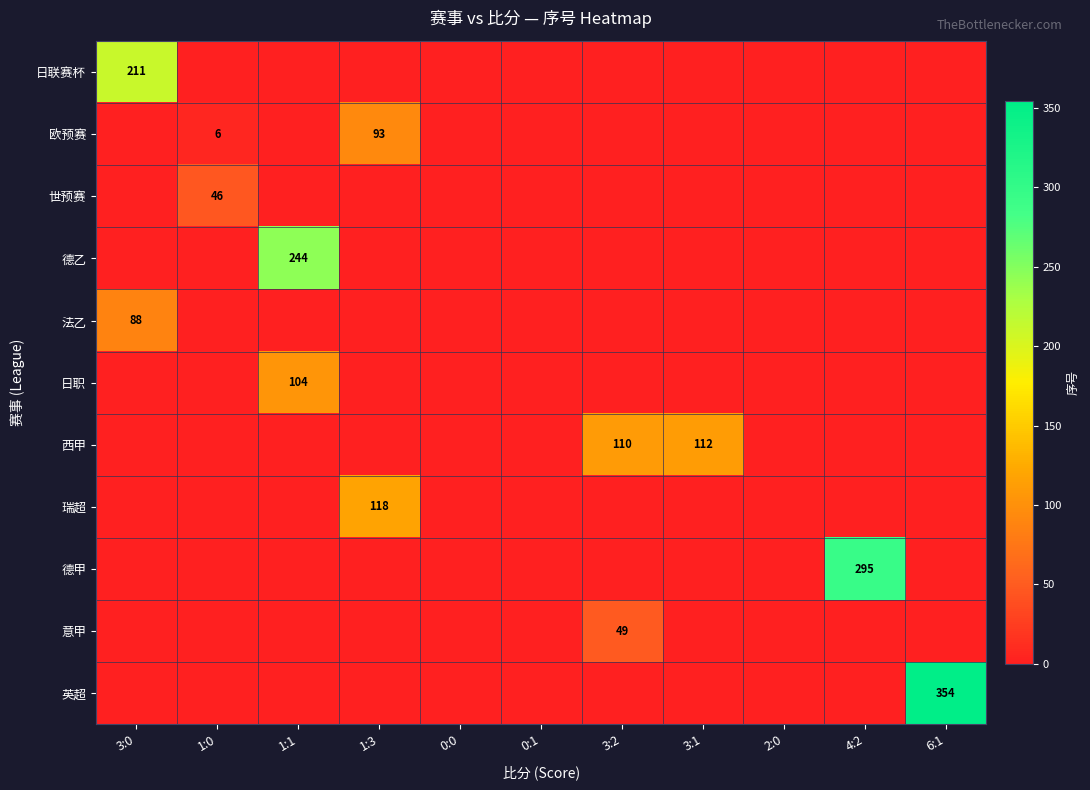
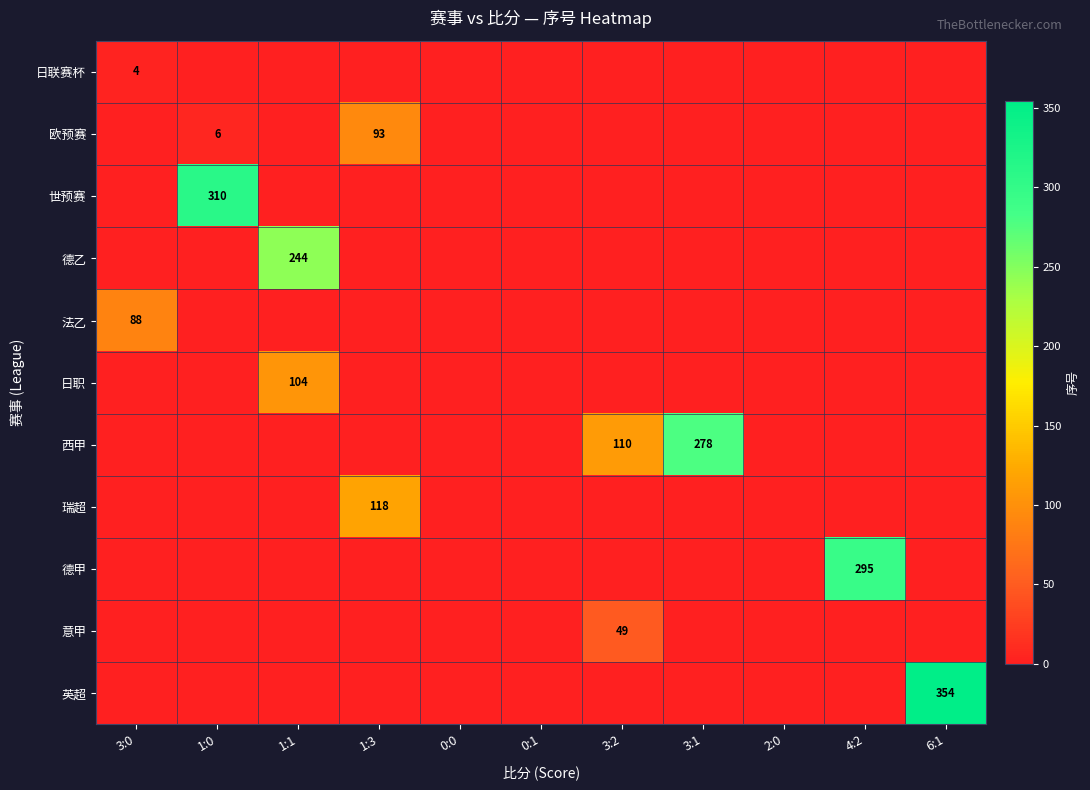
日联赛杯, 3:0: 211 -> 4
世预赛, 1:0: 46 -> 310
西甲, 3:1: 112 -> 278
